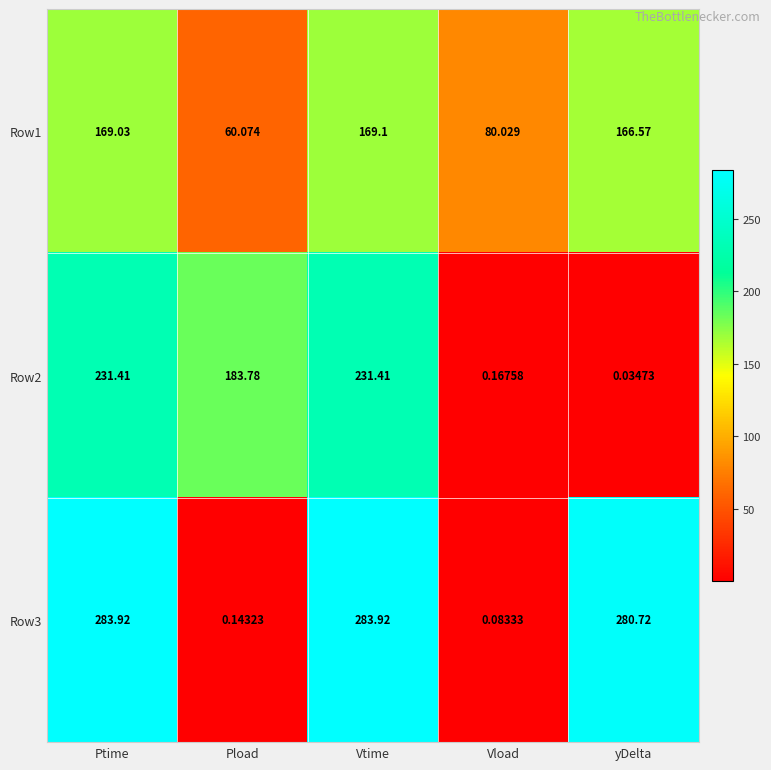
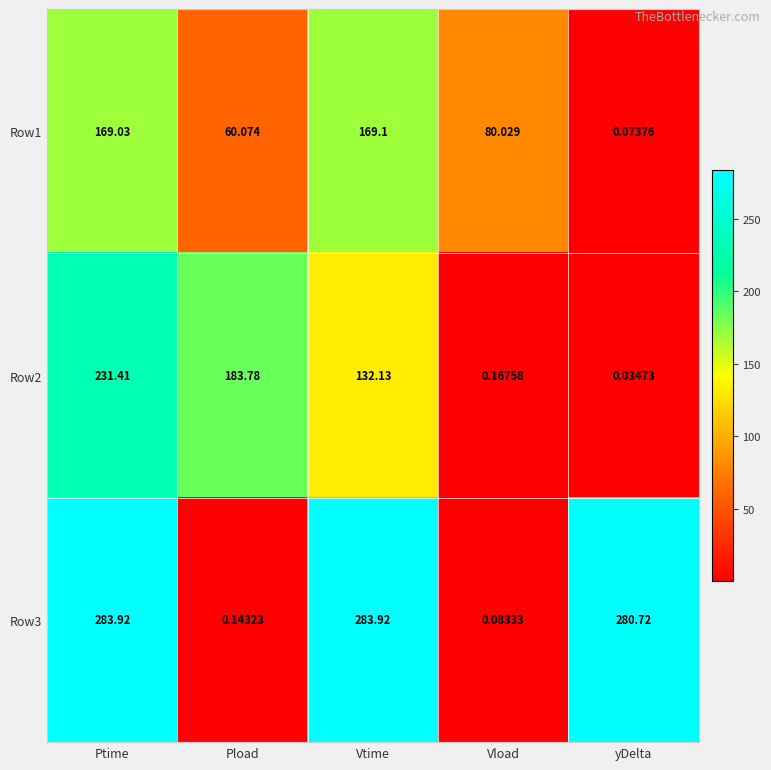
Row1, yDelta: 166.57 -> 0.07376
Row2, Vtime: 231.41 -> 132.13
